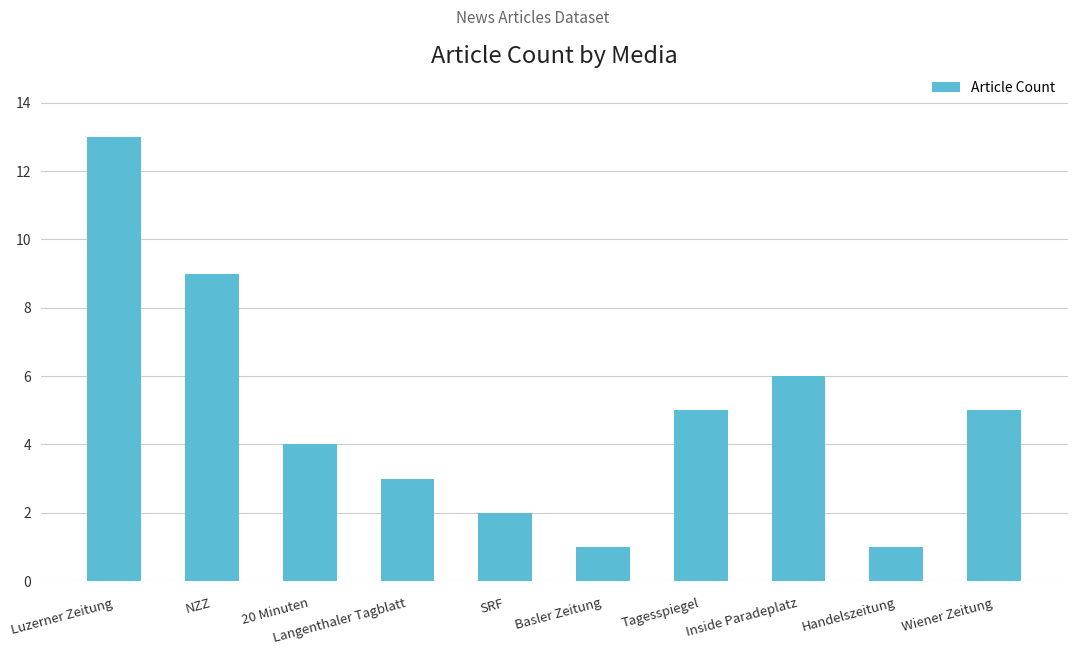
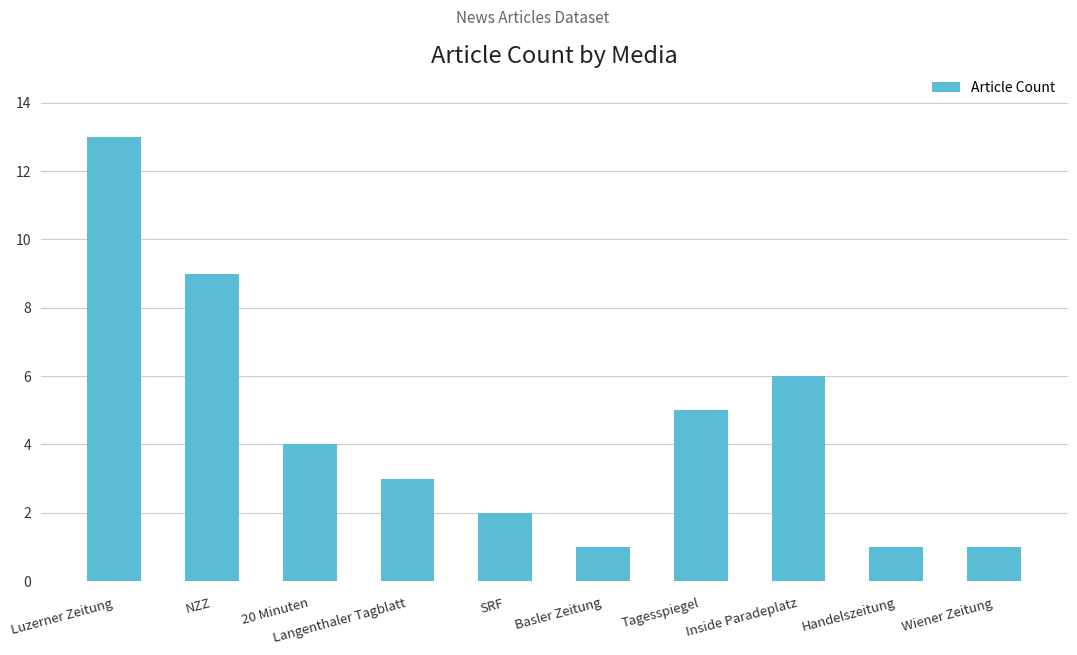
Wiener Zeitung: 5 -> 1
